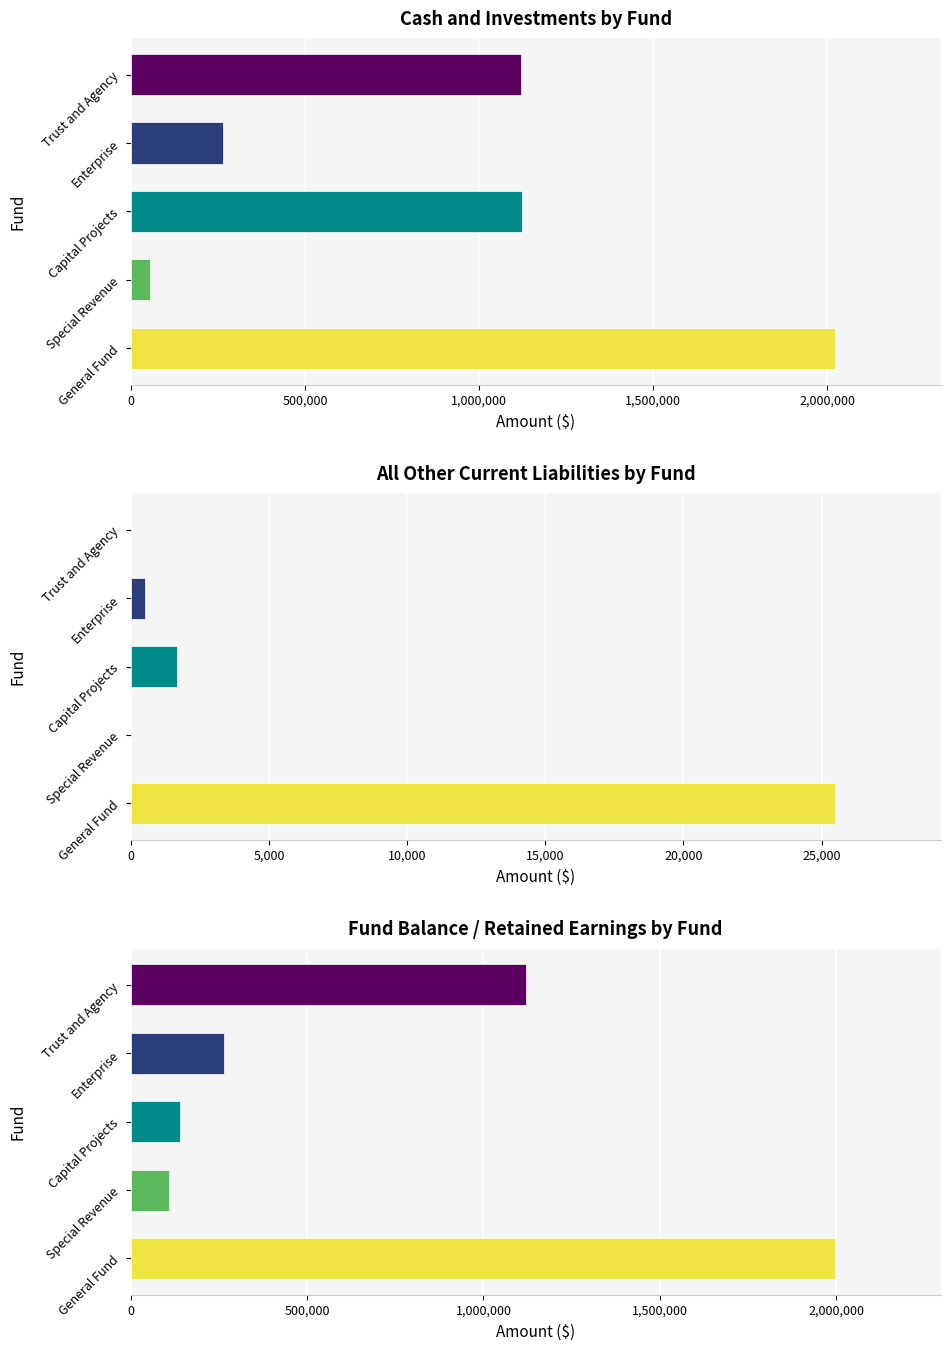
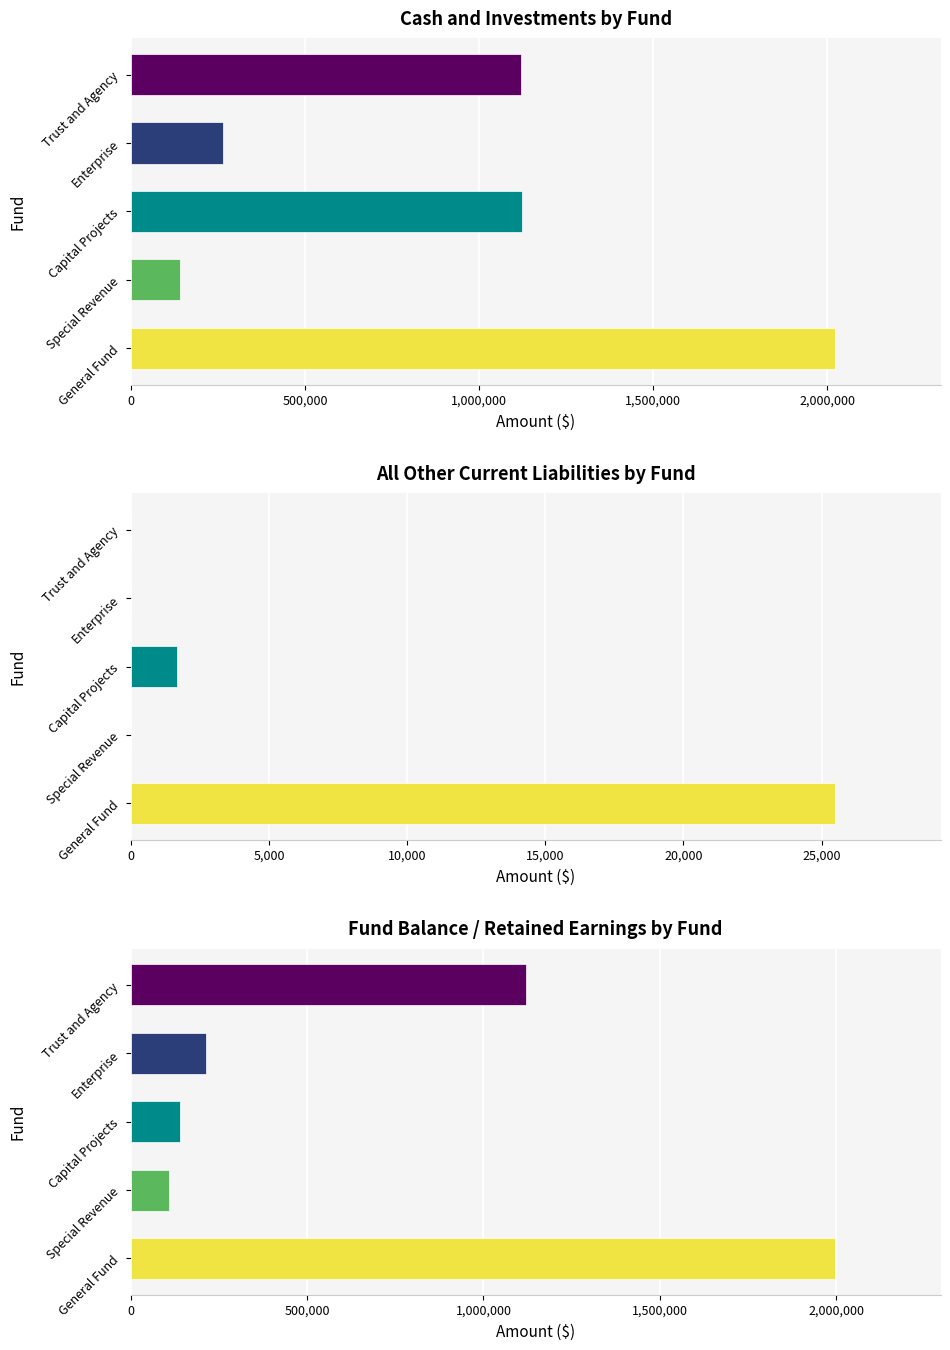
Cash and Investments by Fund, Special Revenue: 60,000 -> 140,000
All Other Current Liabilities by Fund, Enterprise: 500 -> 0
Fund Balance / Retained Earnings by Fund, Enterprise: 260,000 -> 210,000
